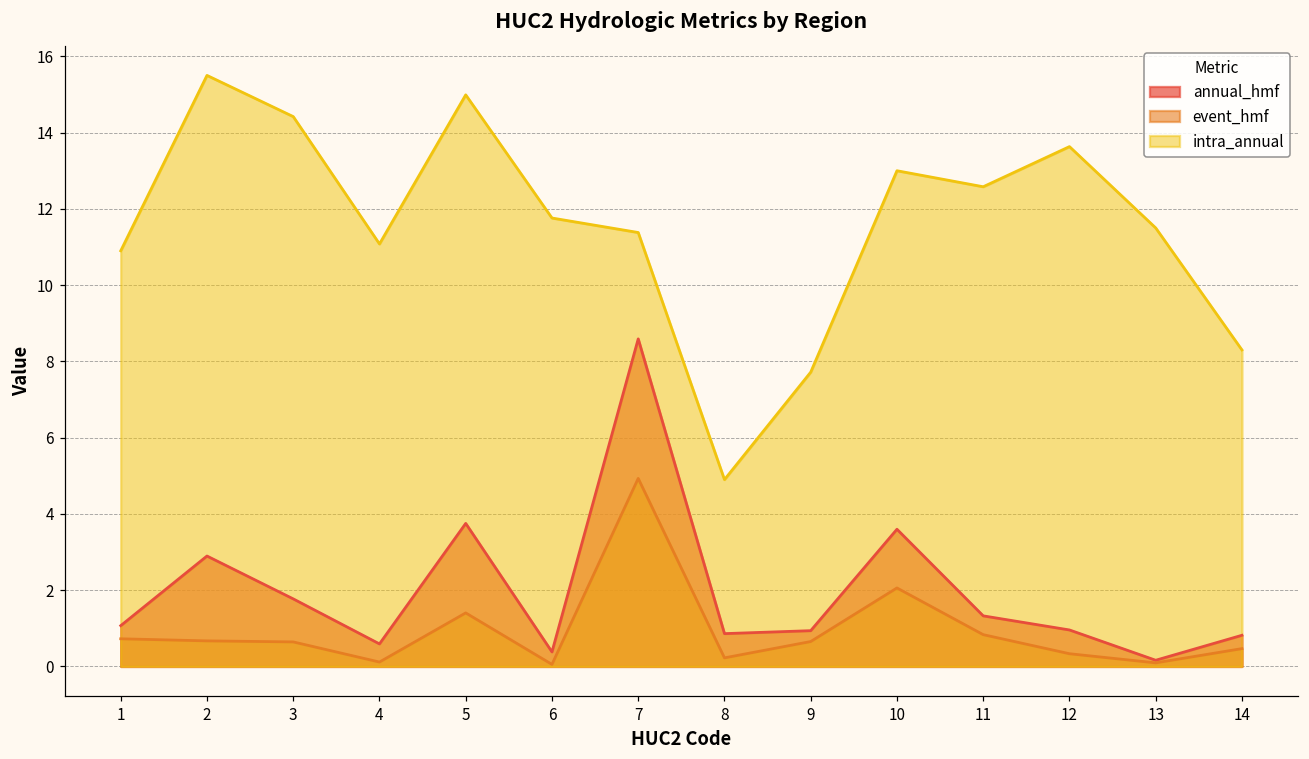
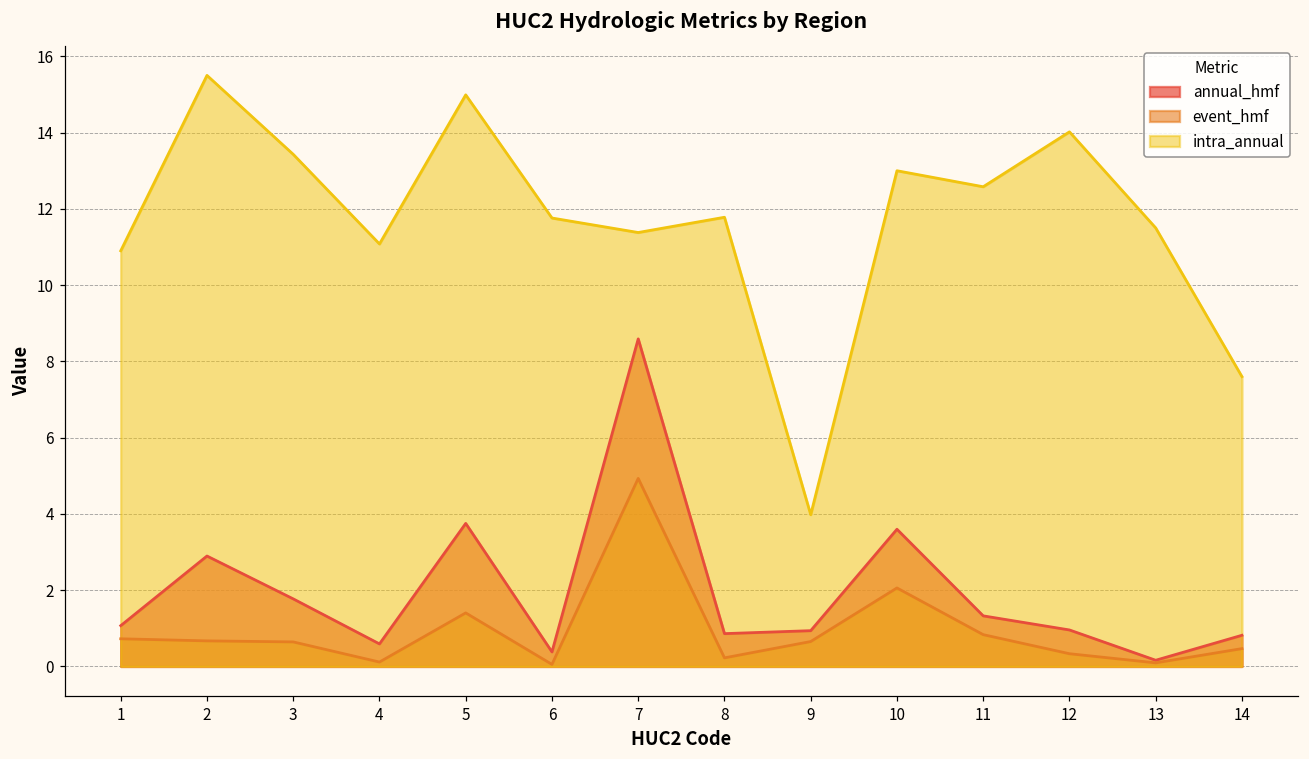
intra_annual, 3: 14.4 -> 13.4
intra_annual, 8: 4.9 -> 11.8
intra_annual, 9: 7.7 -> 4.0
intra_annual, 12: 13.6 -> 14.0
intra_annual, 14: 8.3 -> 7.6
